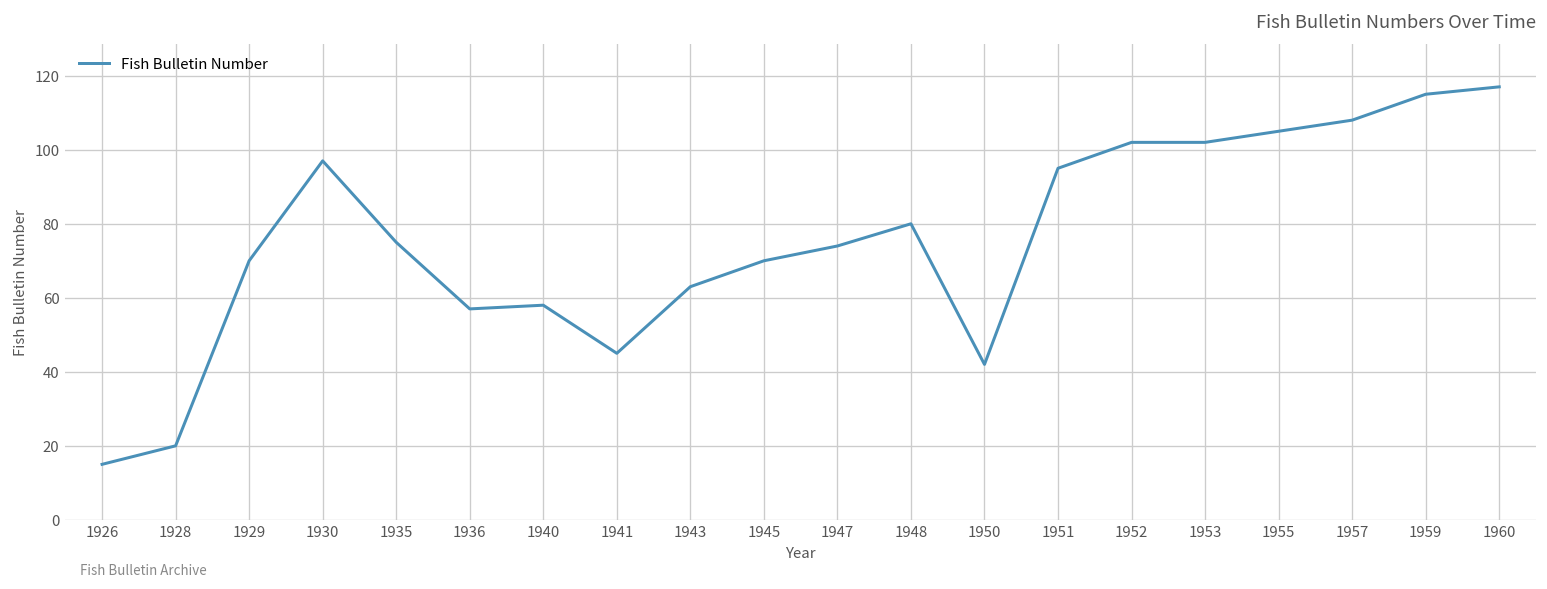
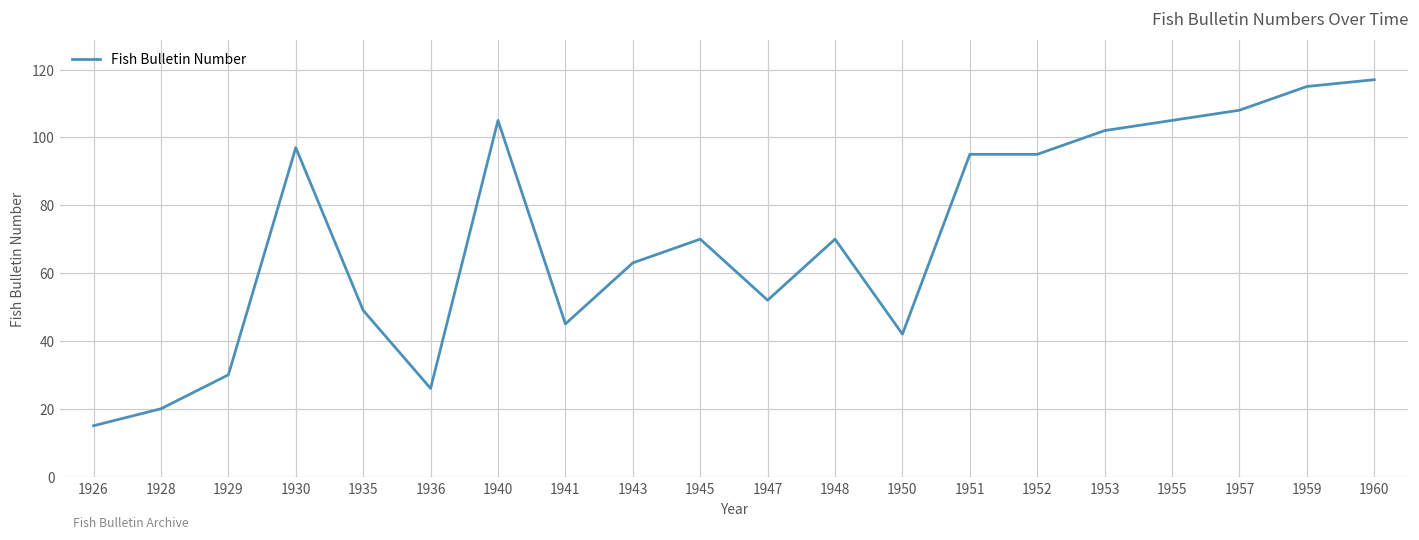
1929: 70 -> 30
1935: 75 -> 49
1936: 57 -> 26
1940: 58 -> 105
1947: 74 -> 52
1948: 80 -> 70
1952: 102 -> 95
